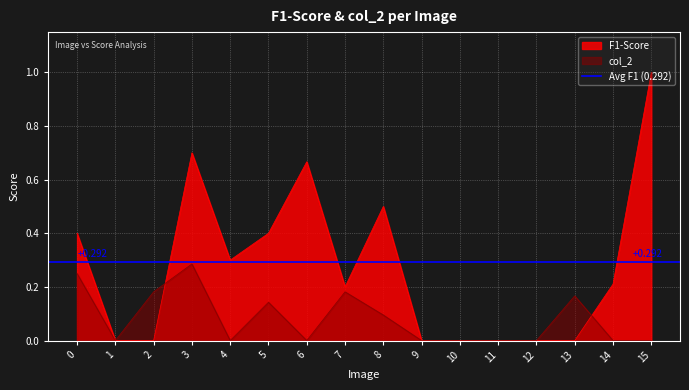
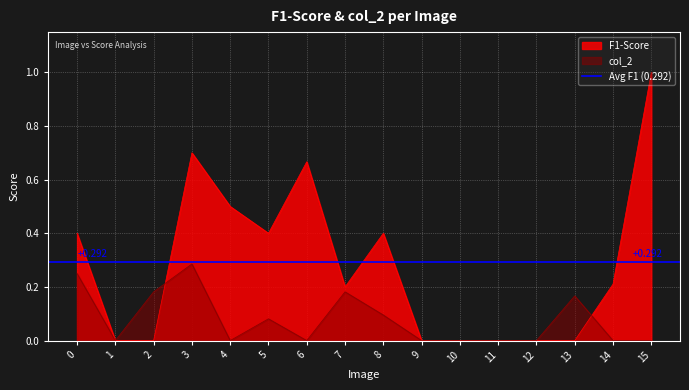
F1-Score, 4: 0.3 -> 0.5
col_2, 5: 0.14 -> 0.08
F1-Score, 8: 0.5 -> 0.4
